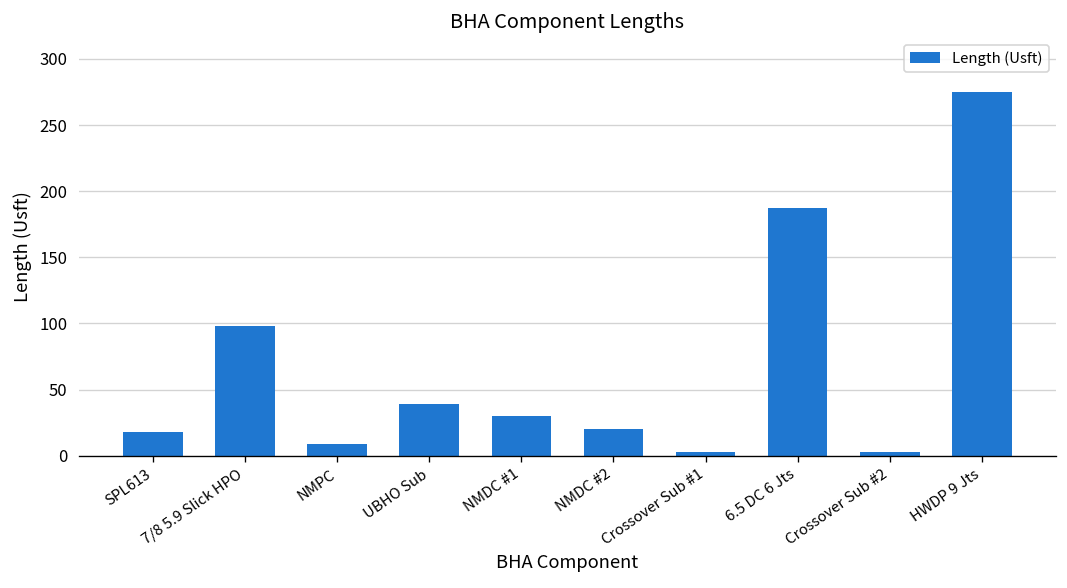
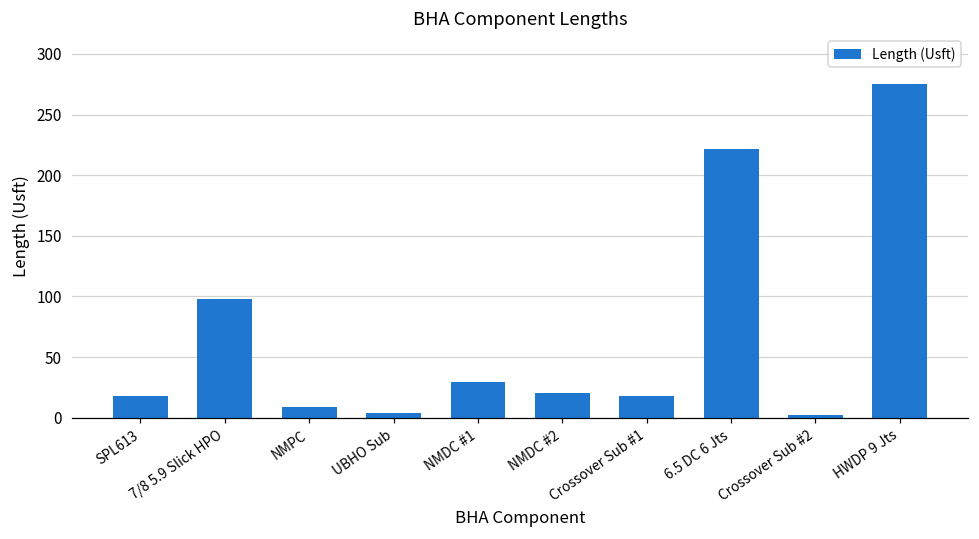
UBHO Sub: 39 -> 4
Crossover Sub #1: 3 -> 18
6.5 DC 6 Jts: 187 -> 222
